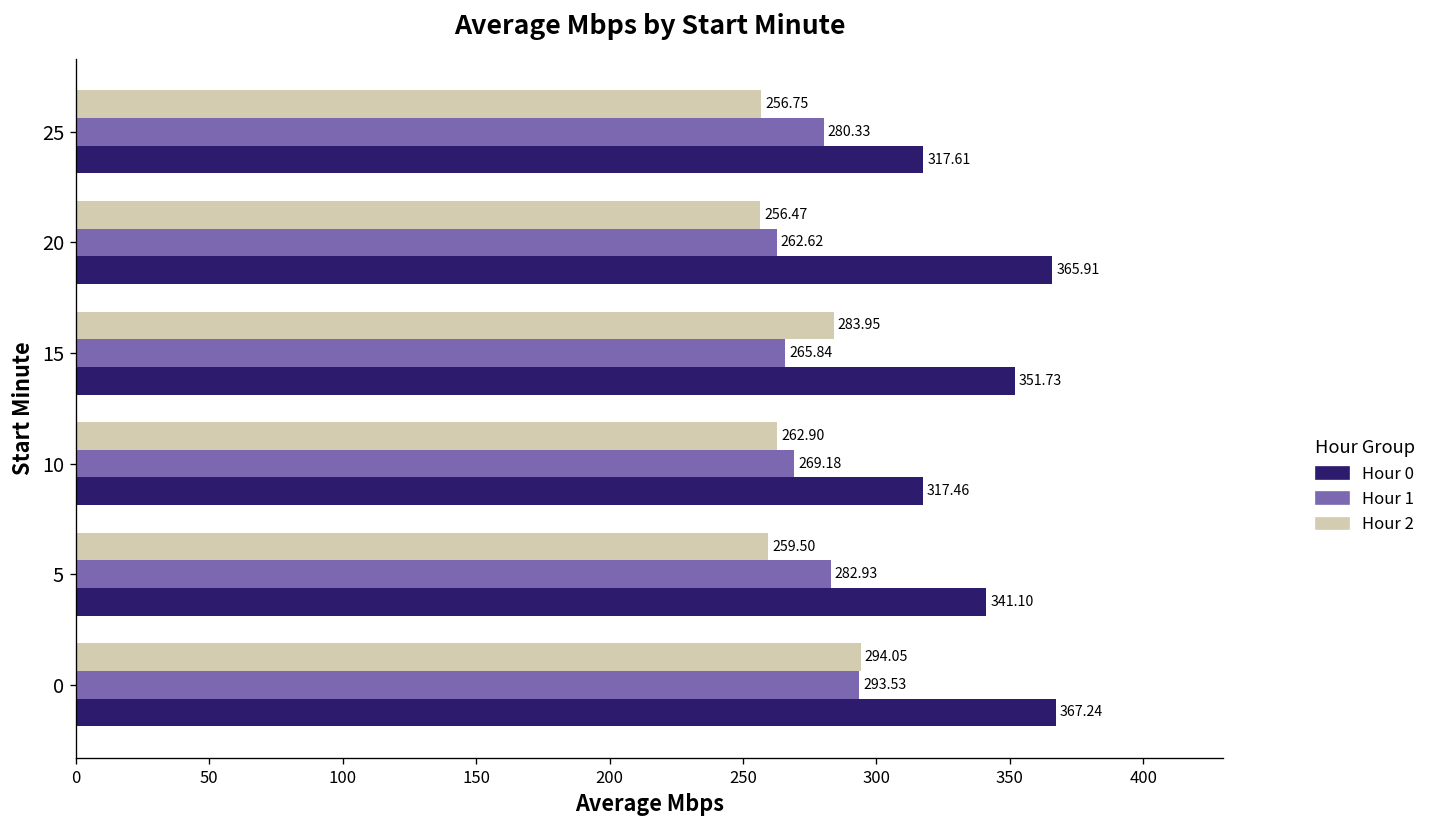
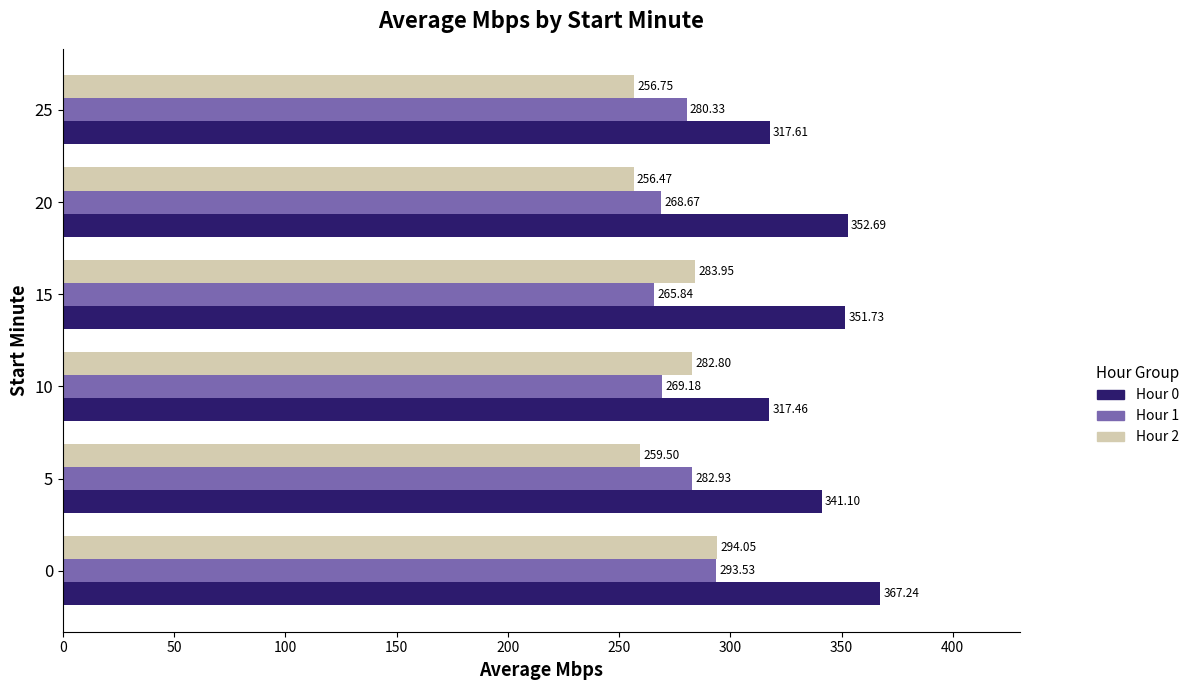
Hour 1, 20: 262.62 -> 268.67
Hour 0, 20: 365.91 -> 352.69
Hour 2, 10: 262.90 -> 282.80
